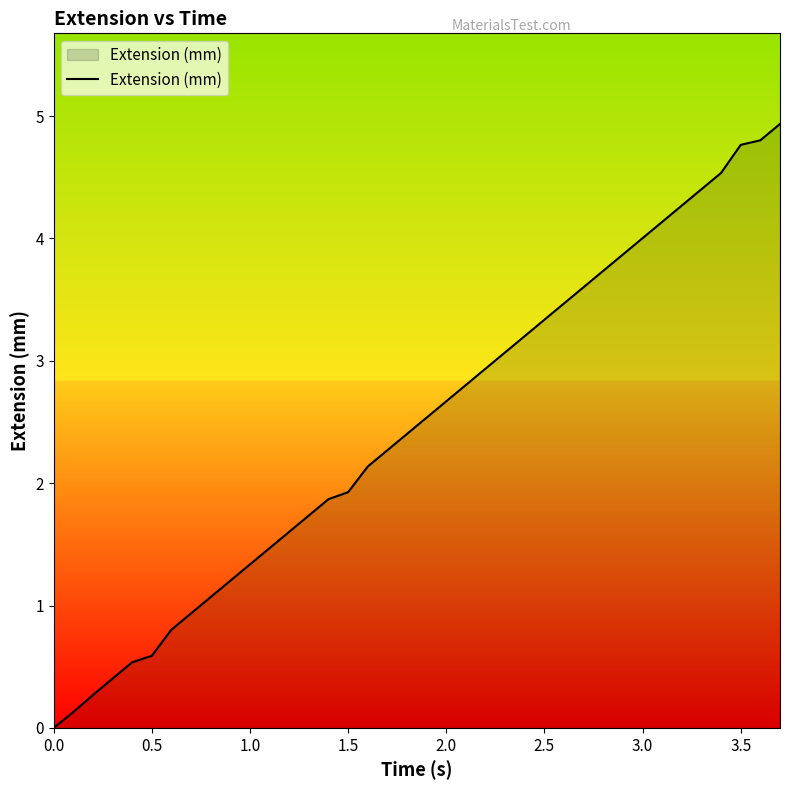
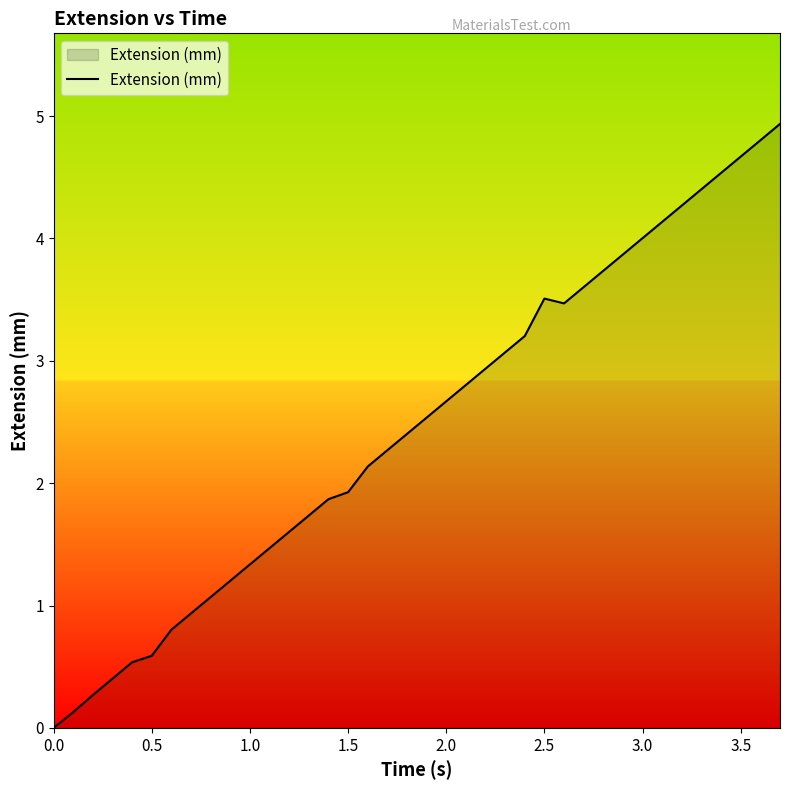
2.5: 3.34 -> 3.51
3.5: 4.77 -> 4.67
